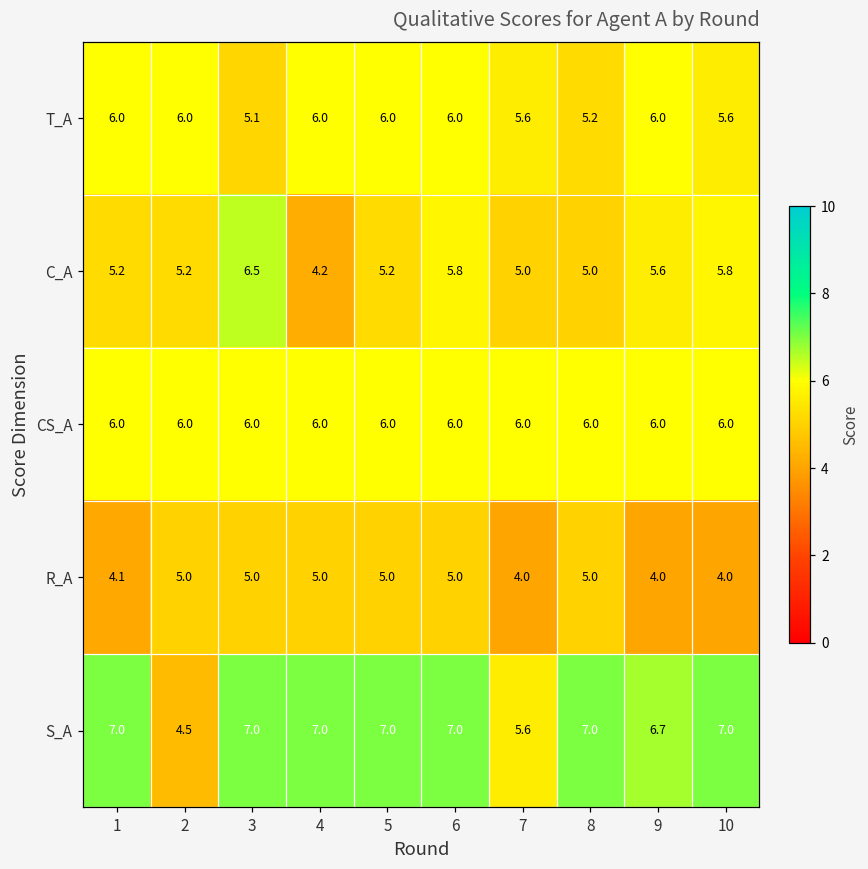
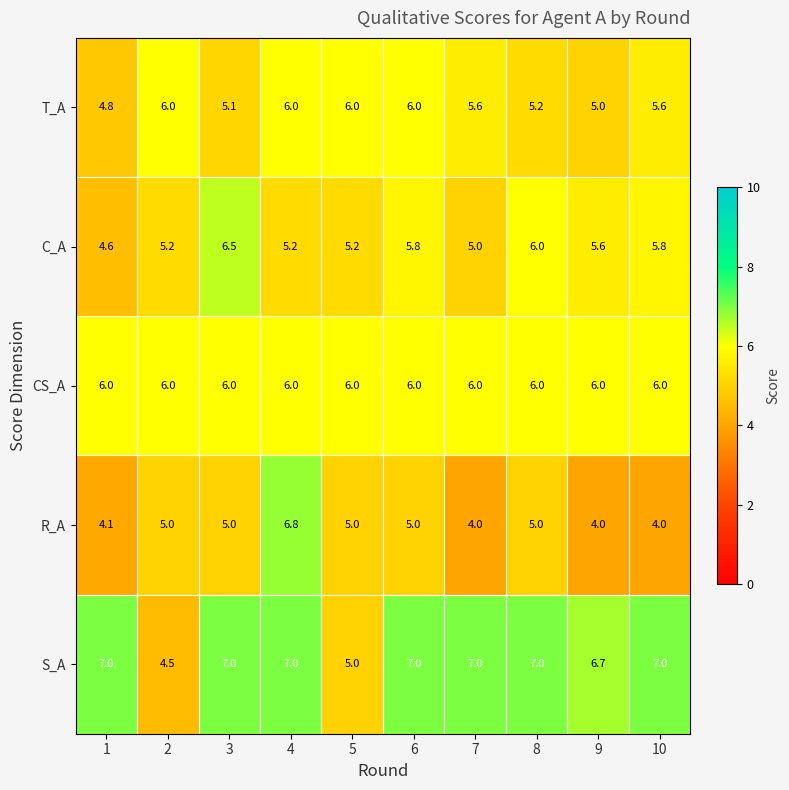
T_A, 1: 6.0 -> 4.8
T_A, 9: 6.0 -> 5.0
C_A, 1: 5.2 -> 4.6
C_A, 4: 4.2 -> 5.2
C_A, 8: 5.0 -> 6.0
R_A, 4: 5.0 -> 6.8
S_A, 5: 7.0 -> 5.0
S_A, 7: 5.6 -> 7.0
